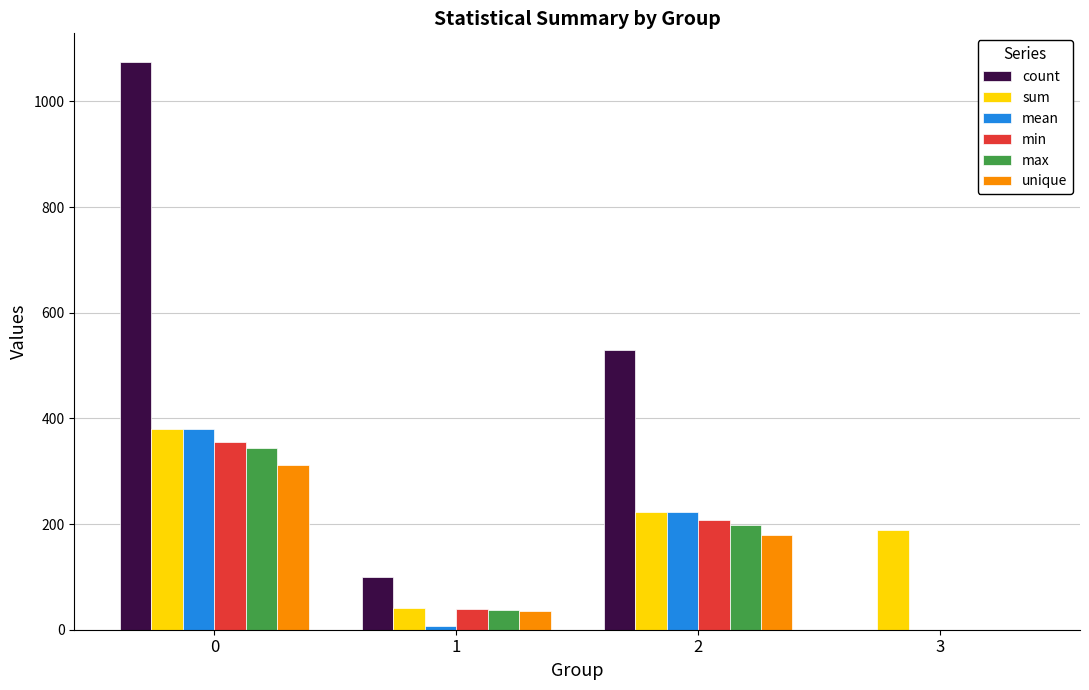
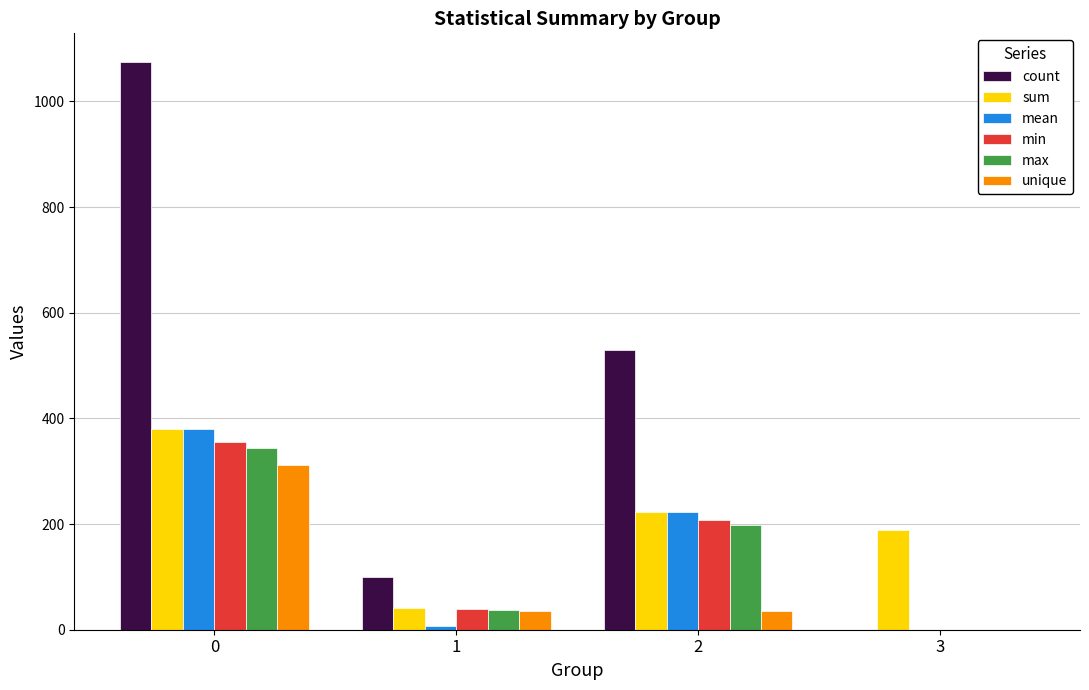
unique, 2: 180 -> 40
